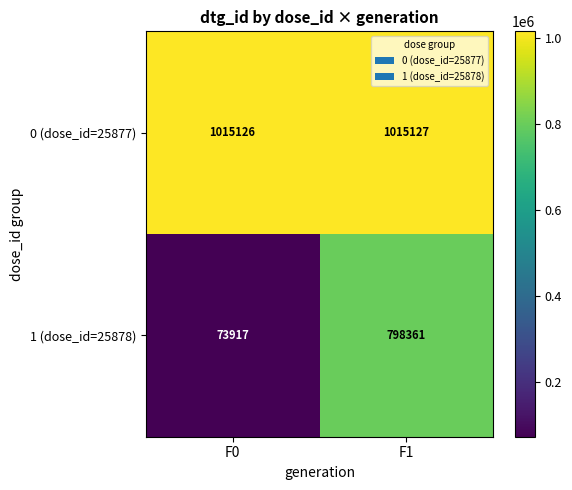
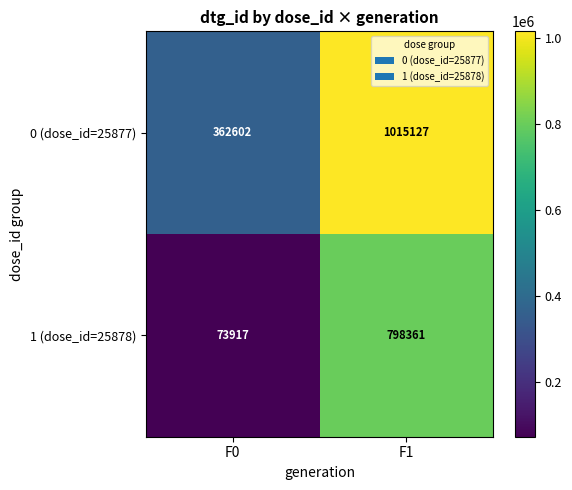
0 (dose_id=25877), F0: 1015126 -> 362602
